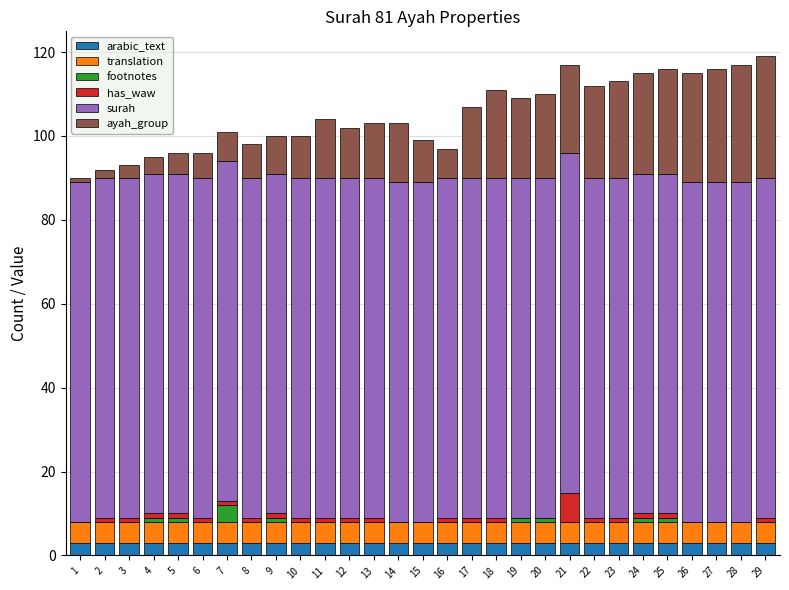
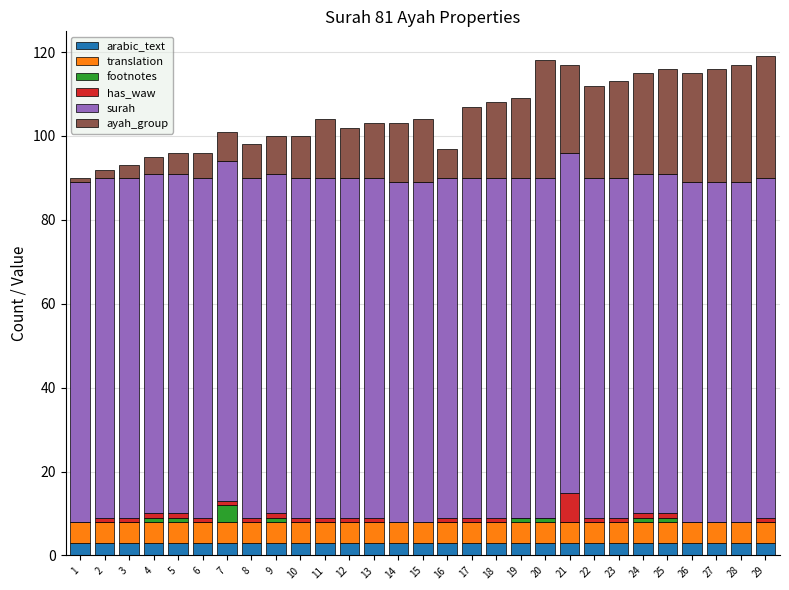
ayah_group, 15: 10 -> 15
ayah_group, 18: 21 -> 18
ayah_group, 20: 20 -> 28
